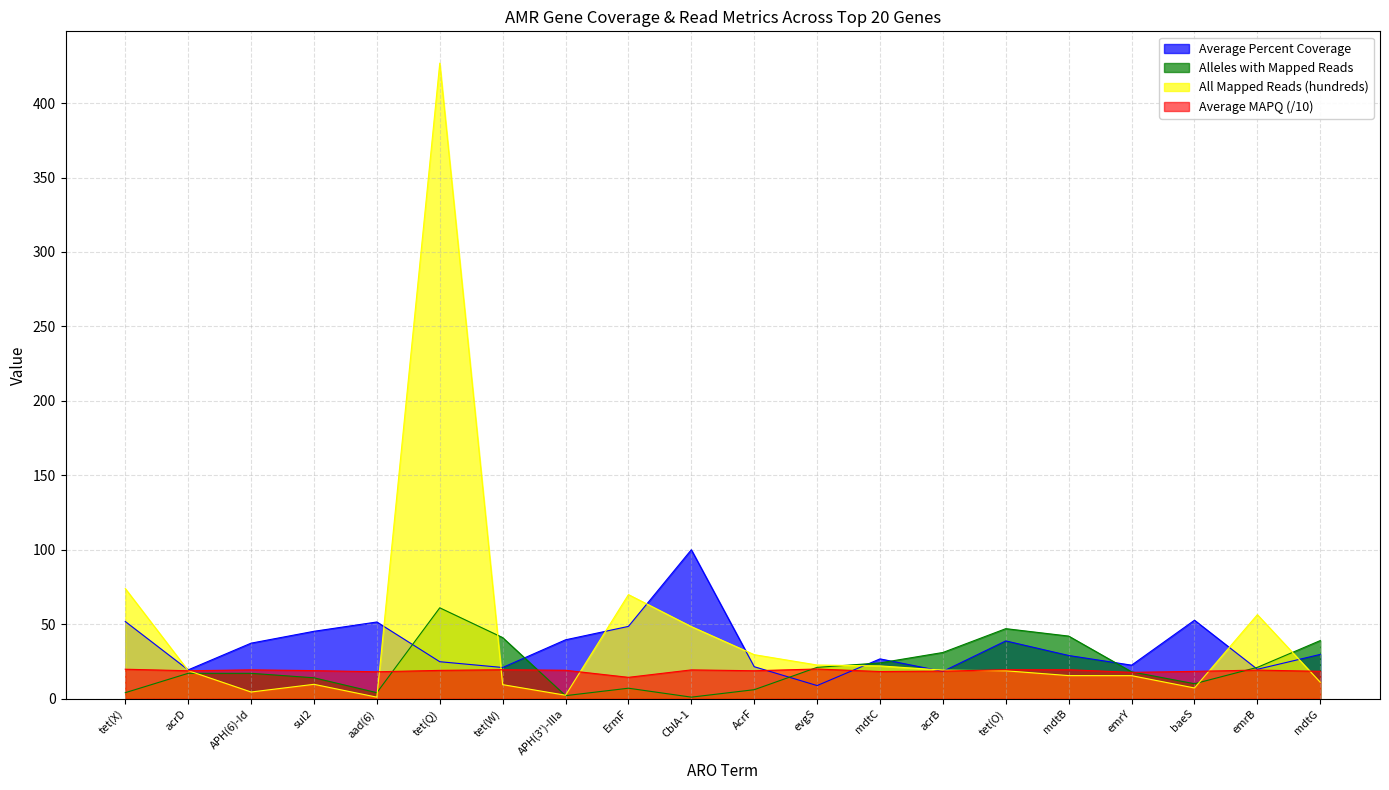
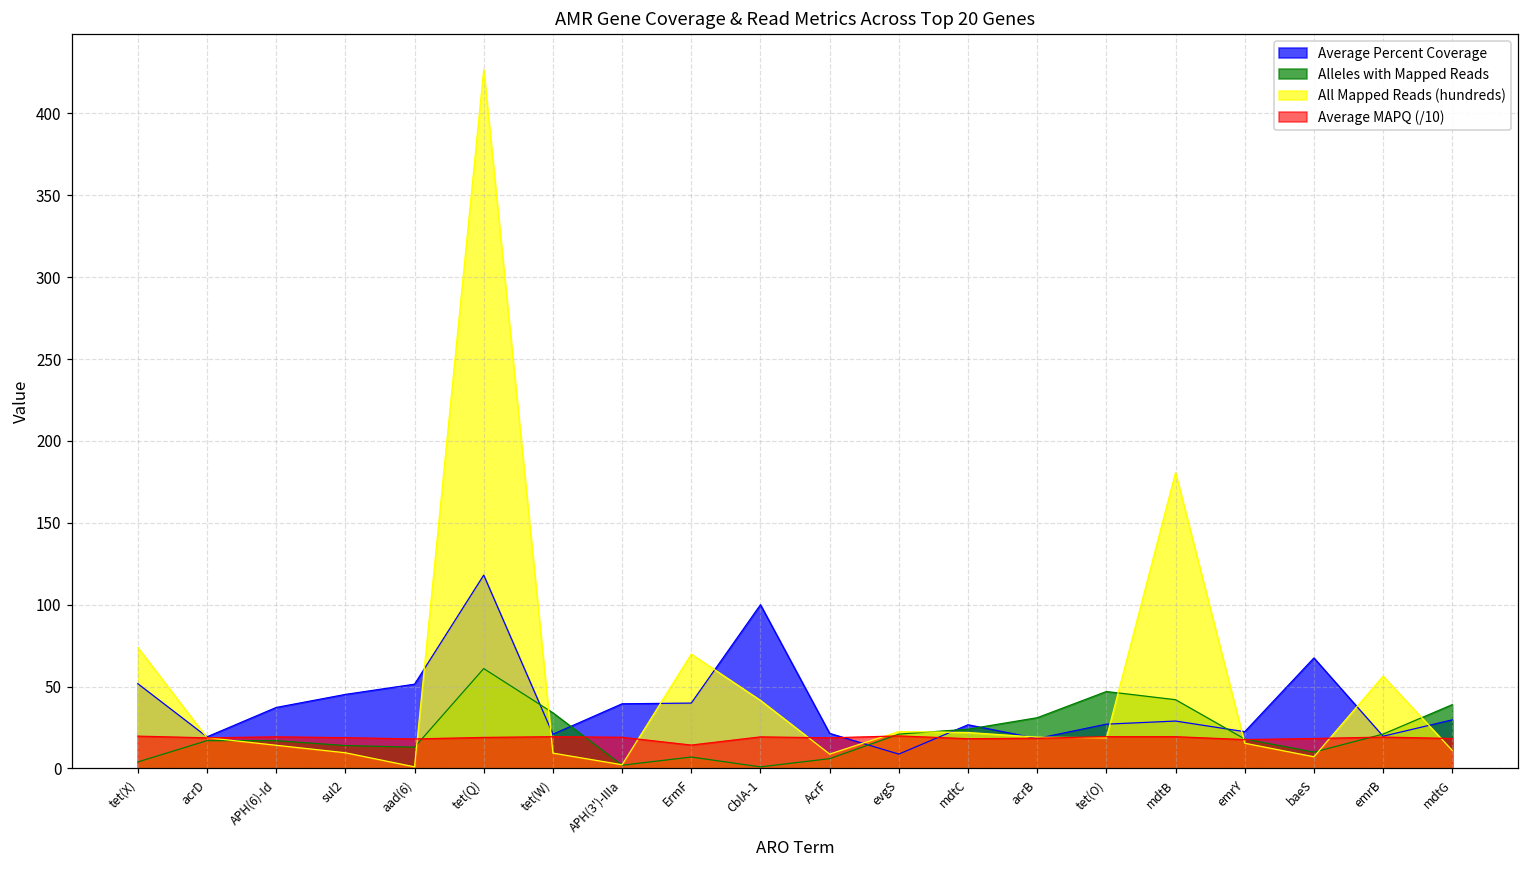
All Mapped Reads (hundreds), APH(6)-Id: 4 -> 14
Alleles with Mapped Reads, aad(6): 4 -> 13
Average Percent Coverage, tet(Q): 25 -> 118
Alleles with Mapped Reads, tet(W): 41 -> 34
Average Percent Coverage, ErmF: 49 -> 40
All Mapped Reads (hundreds), CblA-1: 48 -> 42
All Mapped Reads (hundreds), AcrF: 30 -> 9
Average Percent Coverage, tet(O): 39 -> 27
All Mapped Reads (hundreds), mdtB: 15 -> 181
Average Percent Coverage, baeS: 53 -> 68
